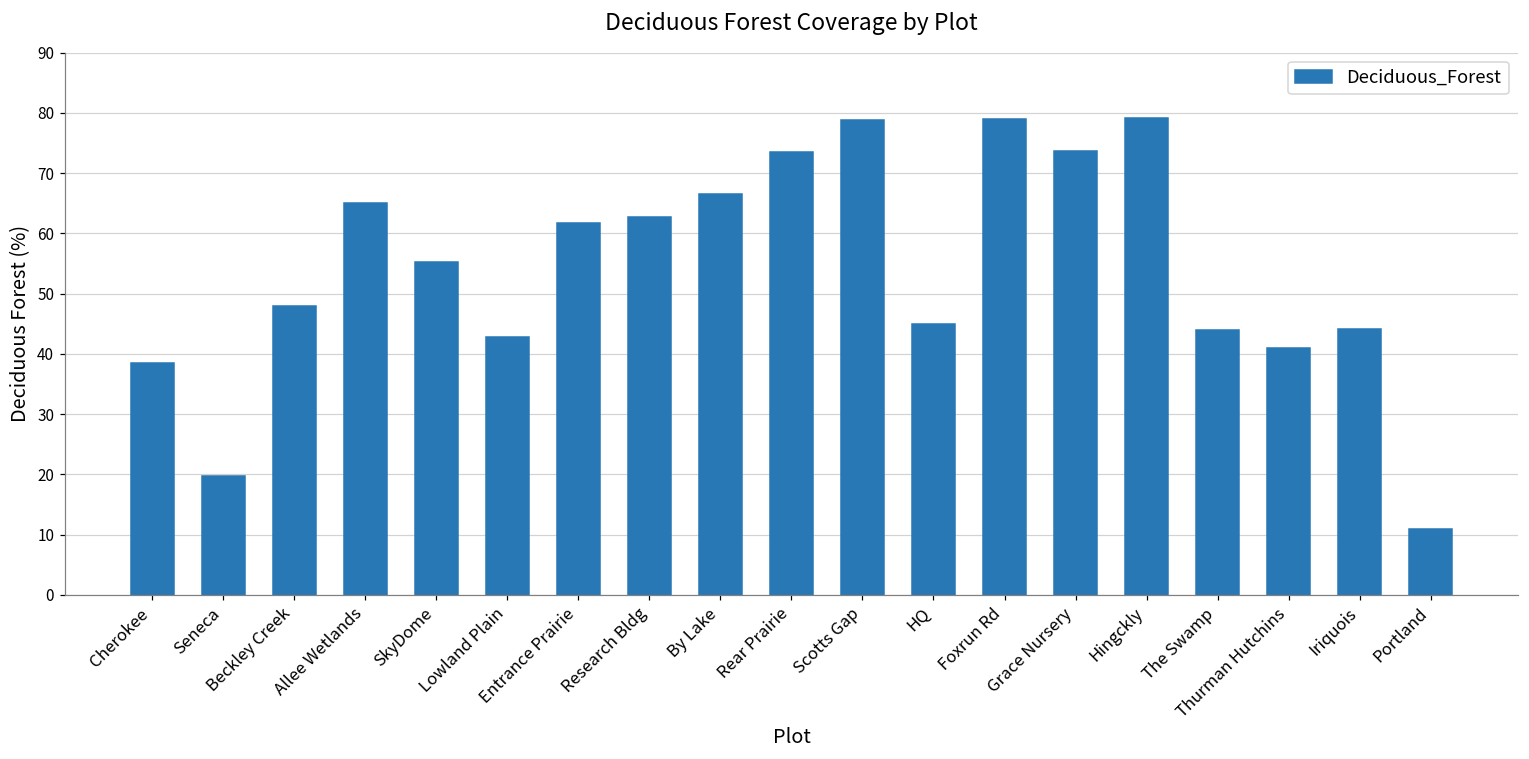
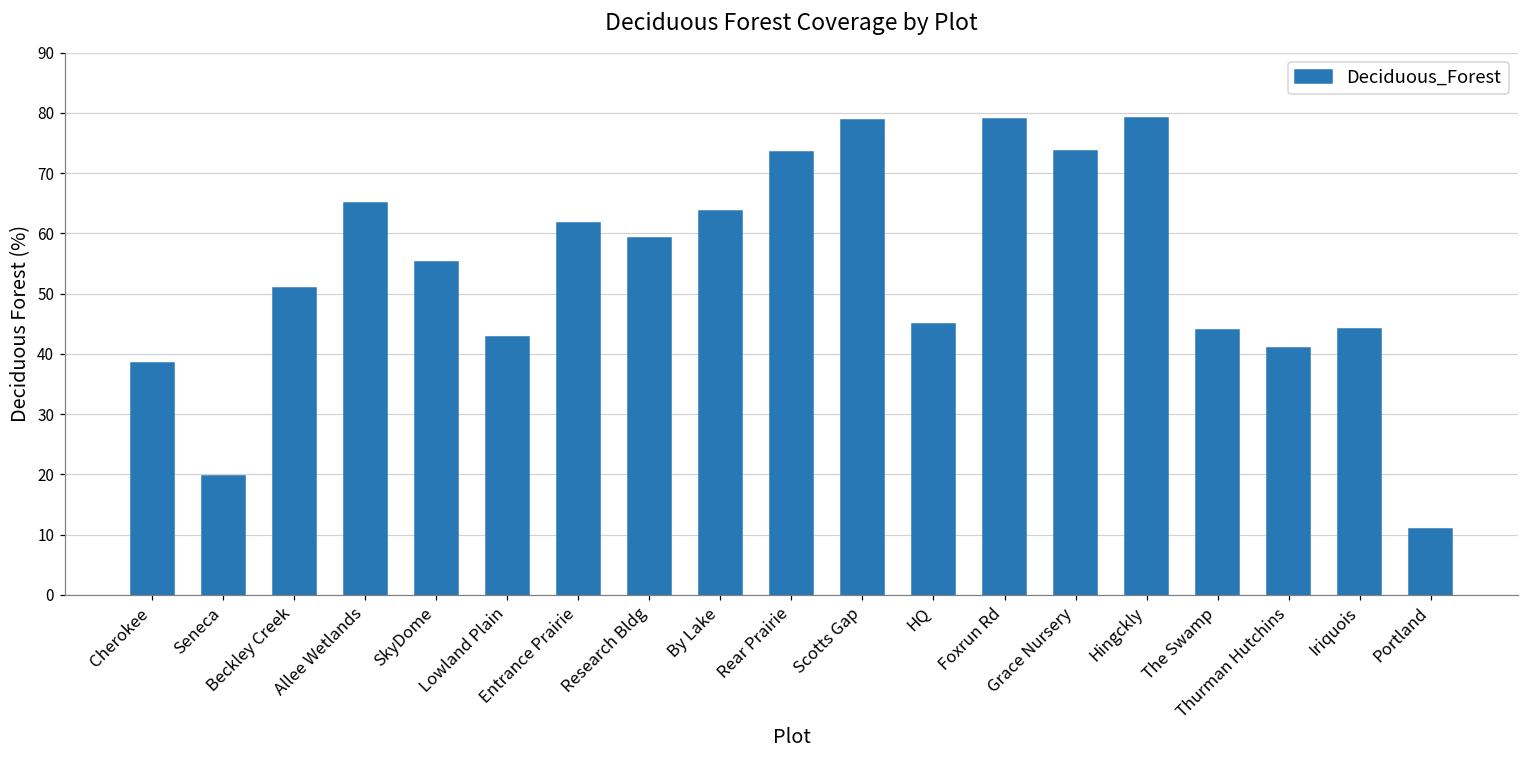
Beckley Creek: 48 -> 51
Research Bldg: 63 -> 59
By Lake: 66 -> 64
